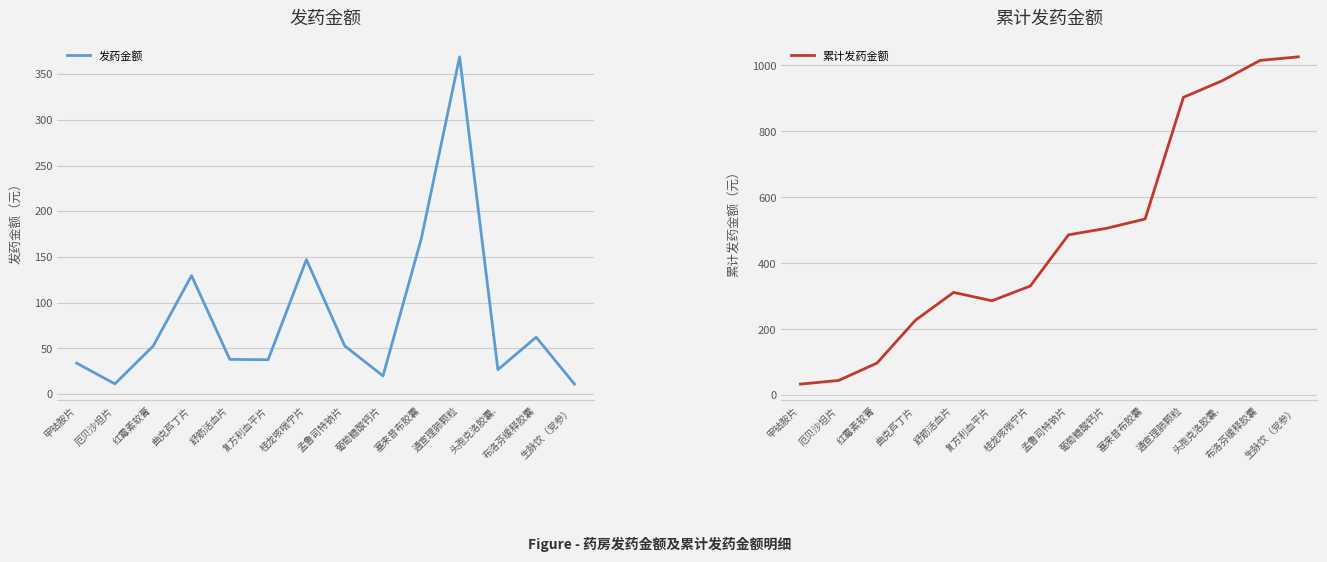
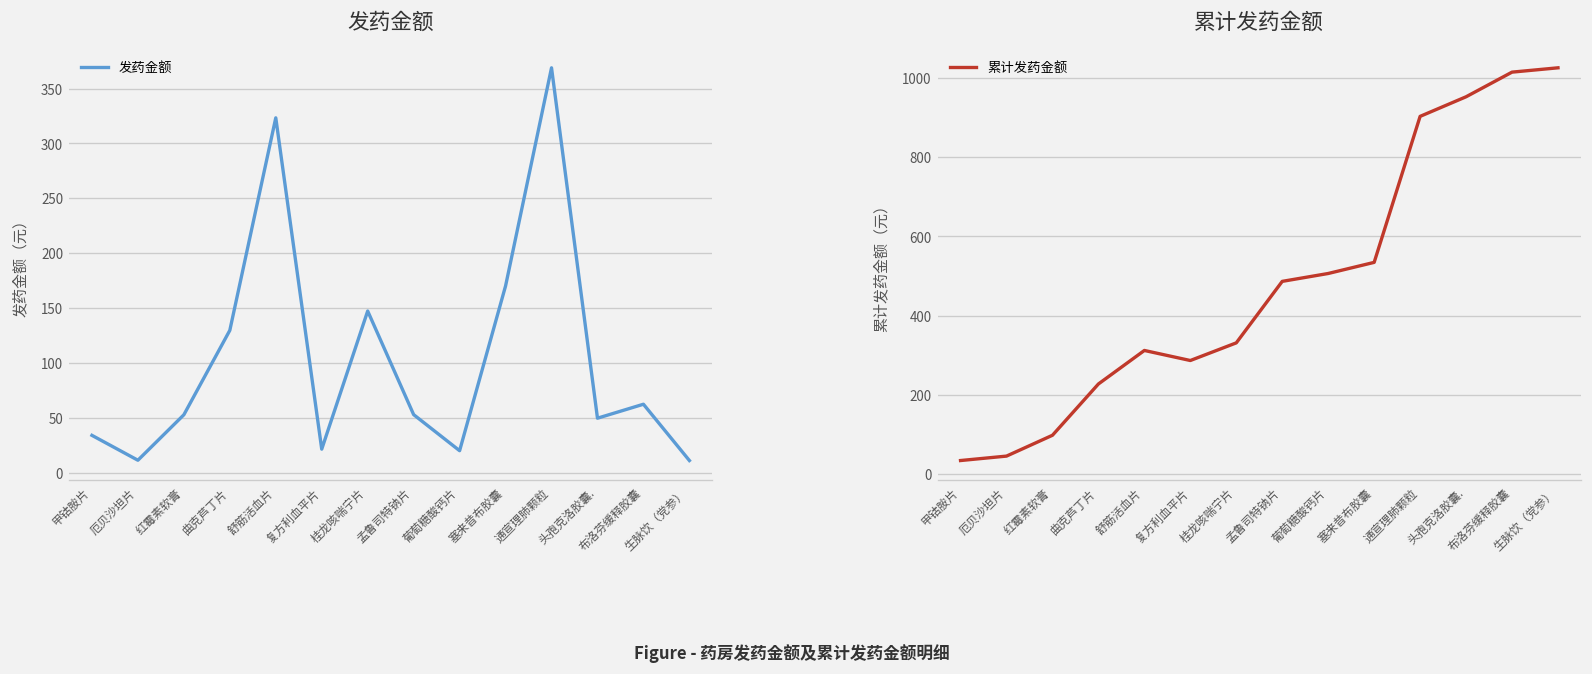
发药金额, 舒筋活血片: 40 -> 320
发药金额, 复方利血平片: 40 -> 20
发药金额, 头孢克洛胶囊.: 30 -> 50
